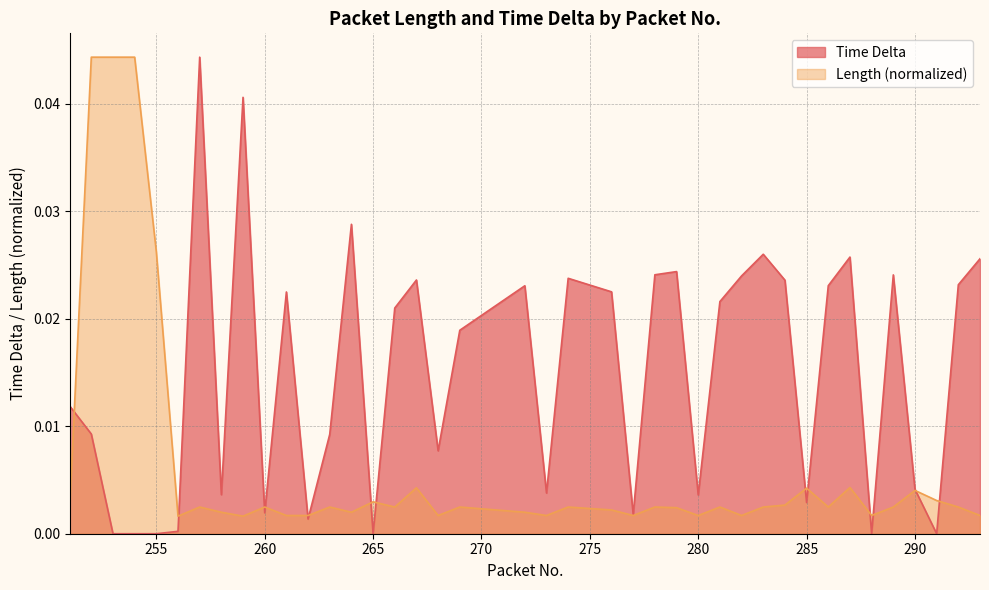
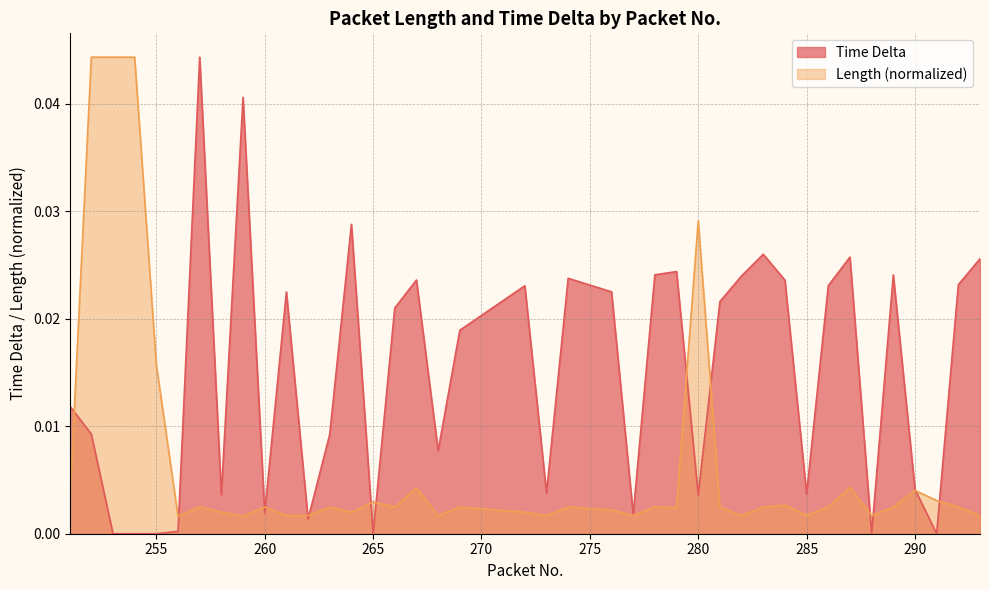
Length (normalized), 255: 0.0262 -> 0.0157
Length (normalized), 280: 0.0017 -> 0.0291
Time Delta, 285: 0.0029 -> 0.0037
Length (normalized), 285: 0.0042 -> 0.0017
